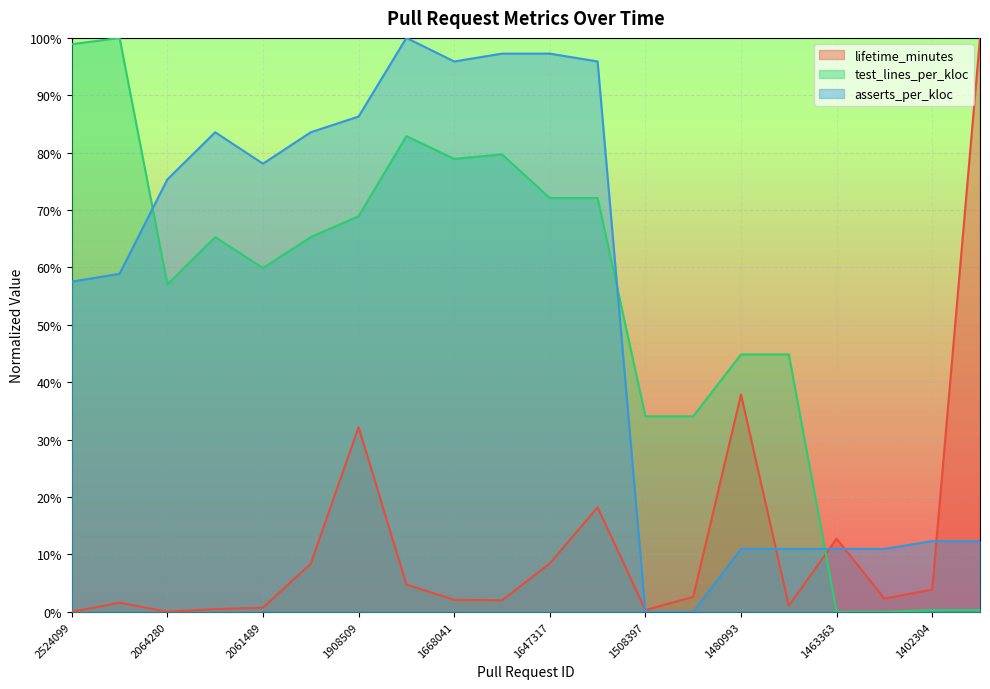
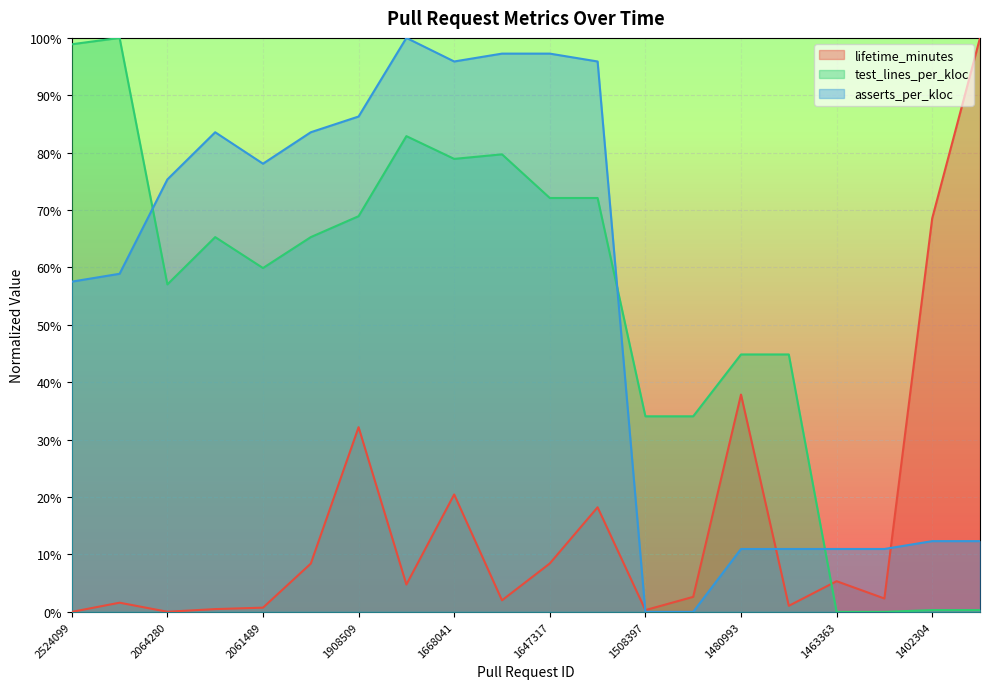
lifetime_minutes, 1668041: 2% -> 20%
lifetime_minutes, 1463363: 13% -> 5%
lifetime_minutes, 1402304: 4% -> 69%
